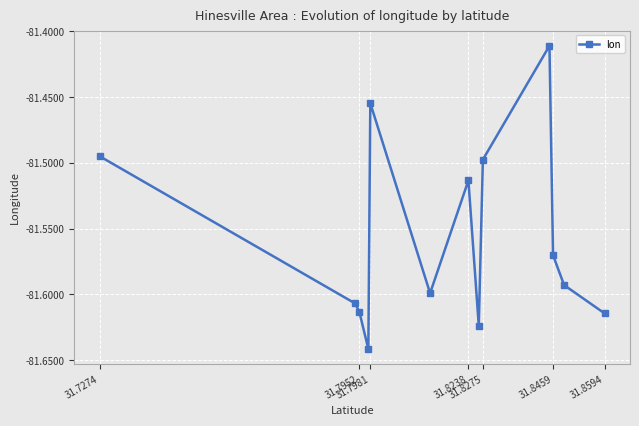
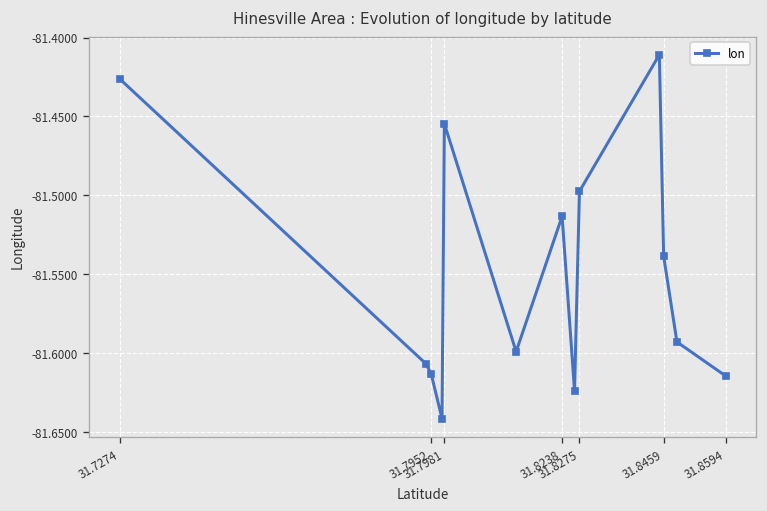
31.7274: -81.495 -> -81.426
31.8459: -81.570 -> -81.539
